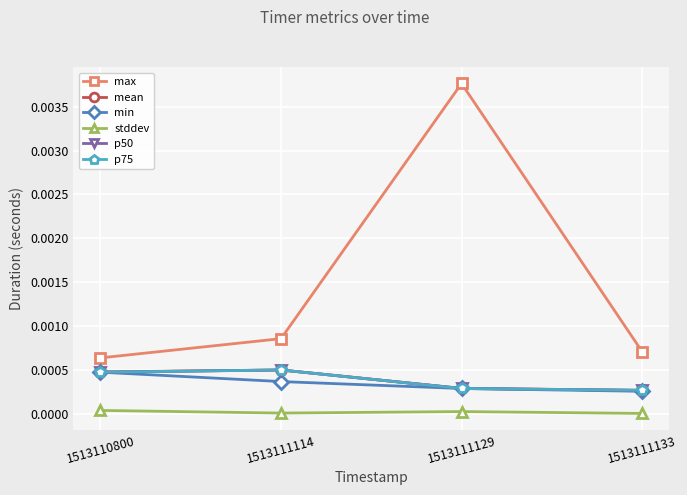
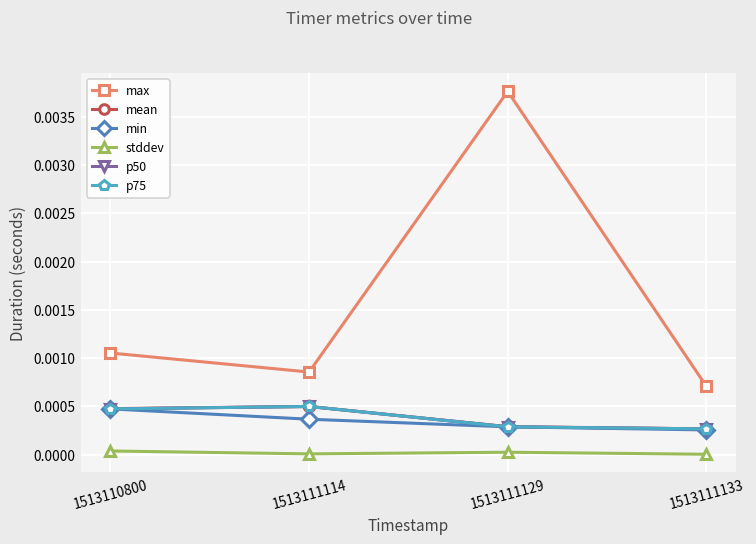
max, 1513110800: 0.0006 -> 0.0011
